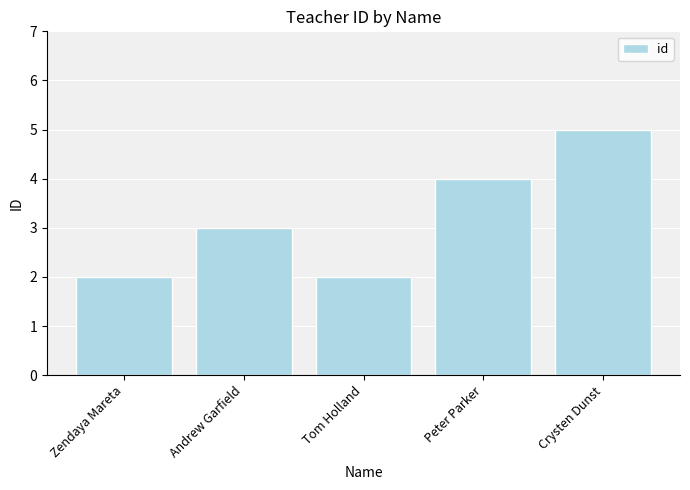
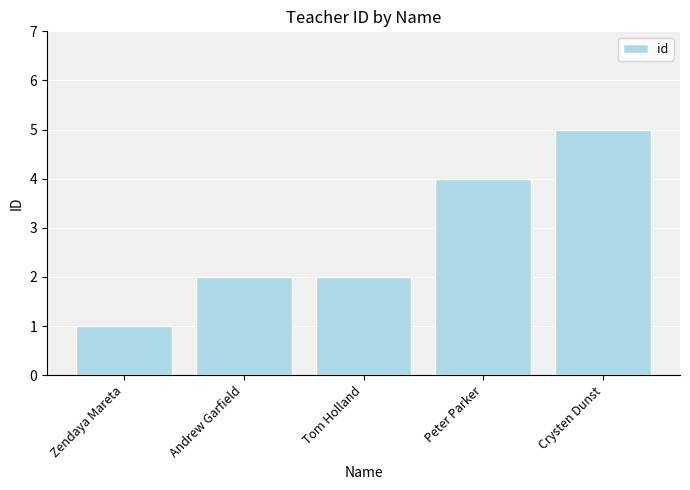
Zendaya Mareta: 2 -> 1
Andrew Garfield: 3 -> 2
